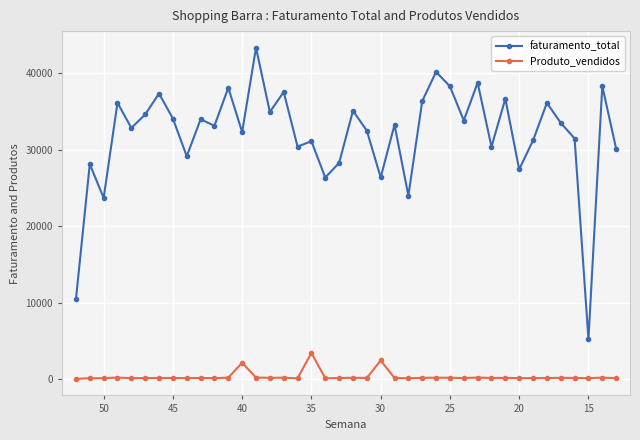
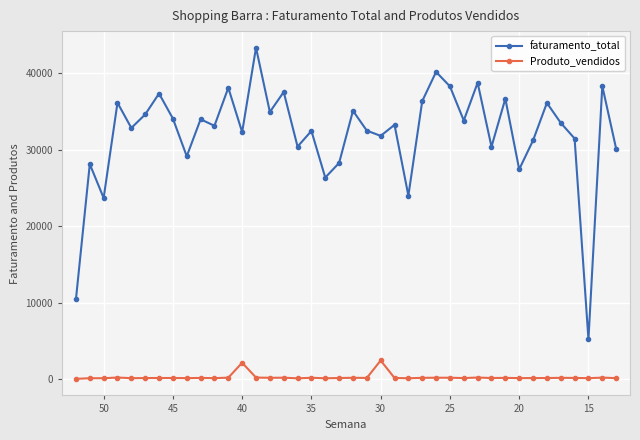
faturamento_total, 35: 31000 -> 32000
Produto_vendidos, 35: 3000 -> 0
faturamento_total, 30: 26000 -> 32000
